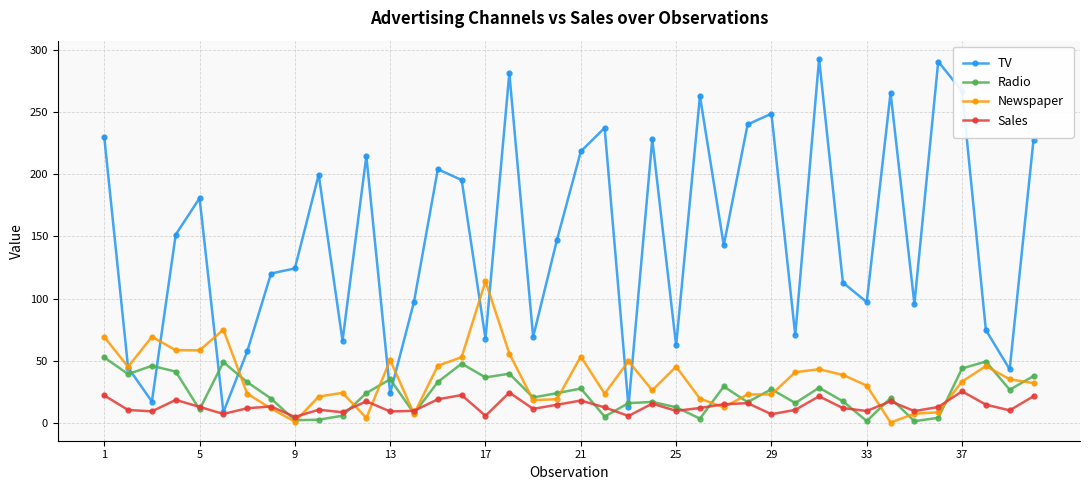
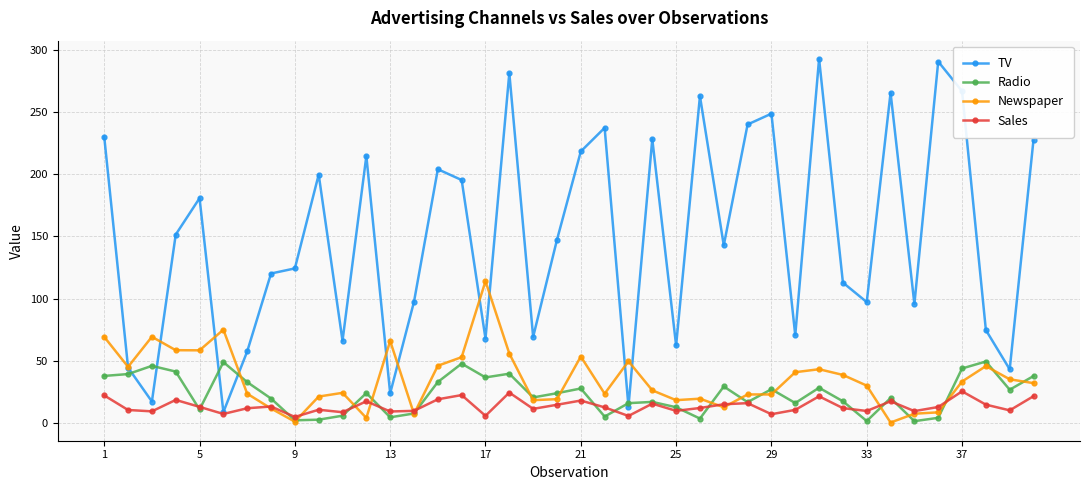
Radio, 1: 53 -> 38
Radio, 13: 35 -> 5
Newspaper, 13: 51 -> 66
Newspaper, 25: 45 -> 18
